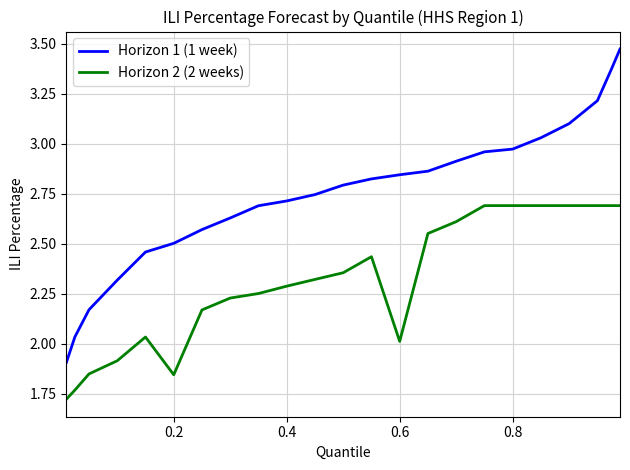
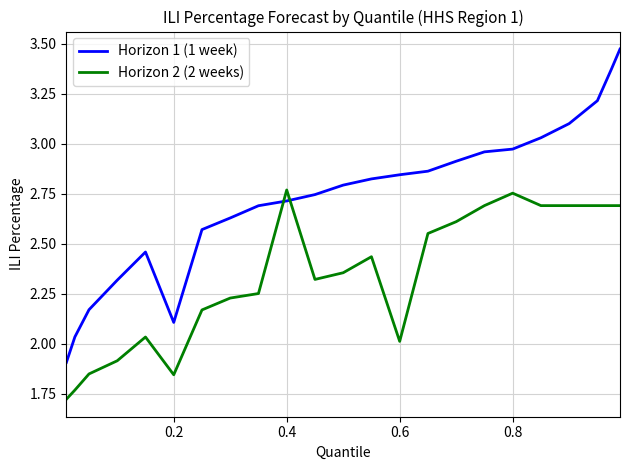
Horizon 1 (1 week), 0.2: 2.50 -> 2.11
Horizon 2 (2 weeks), 0.4: 2.29 -> 2.77
Horizon 2 (2 weeks), 0.8: 2.69 -> 2.75
